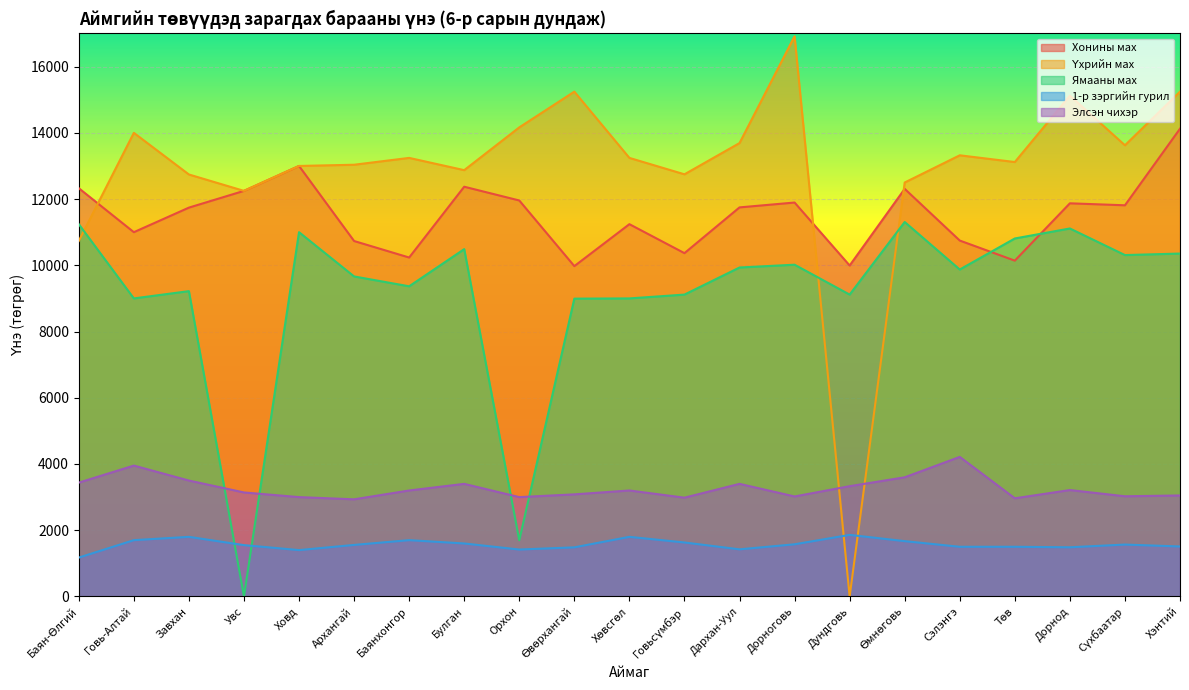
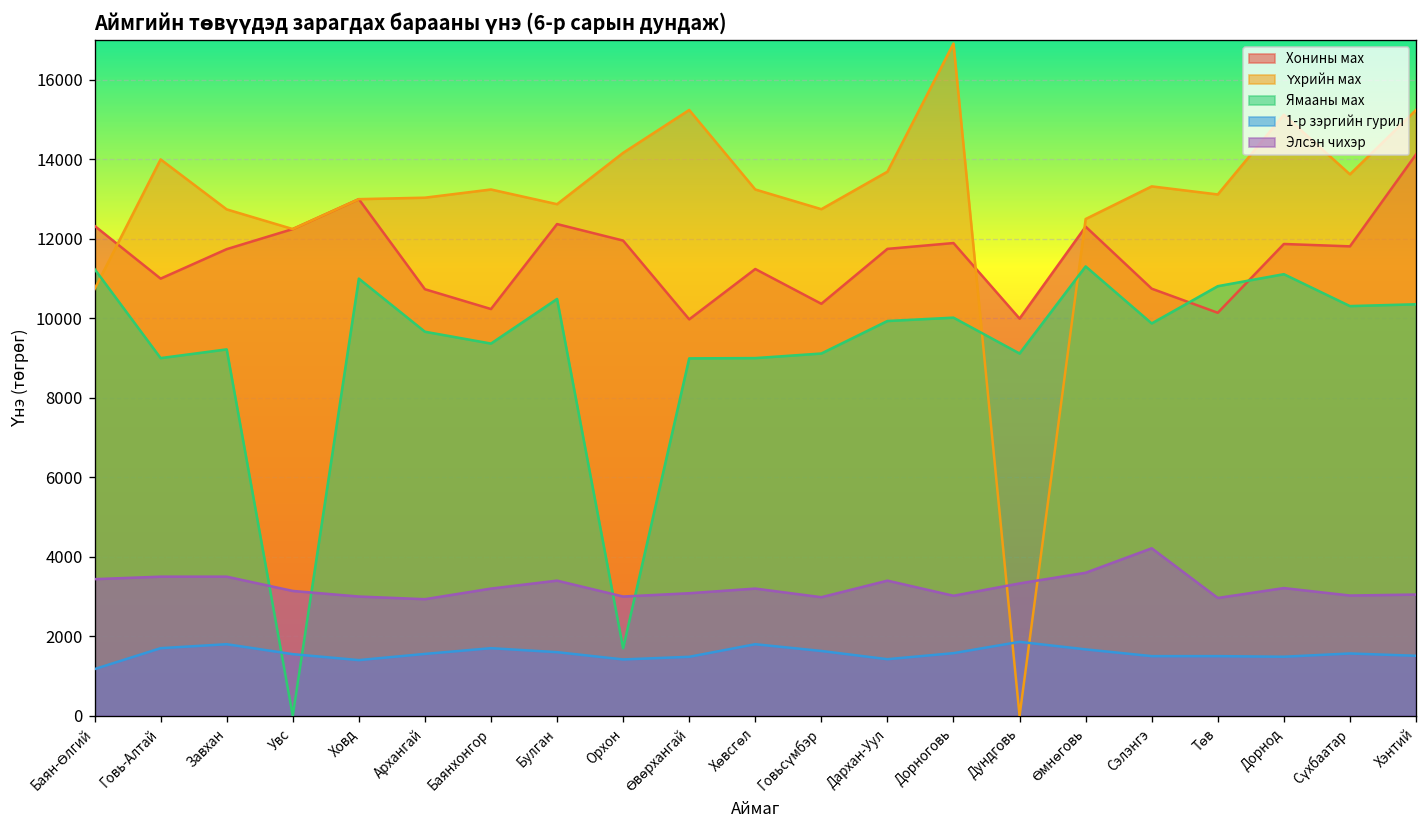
Элсэн чихэр, Говь-Алтай: 4000 -> 3500
